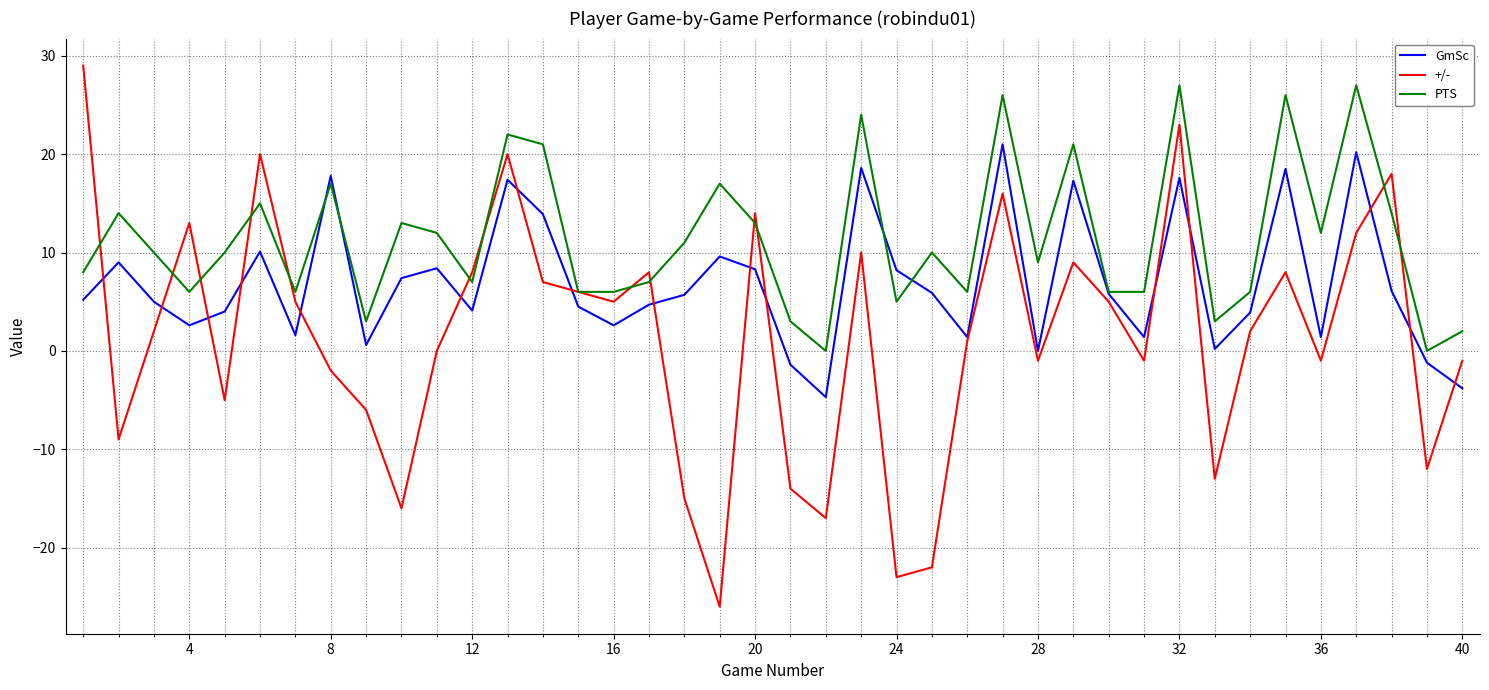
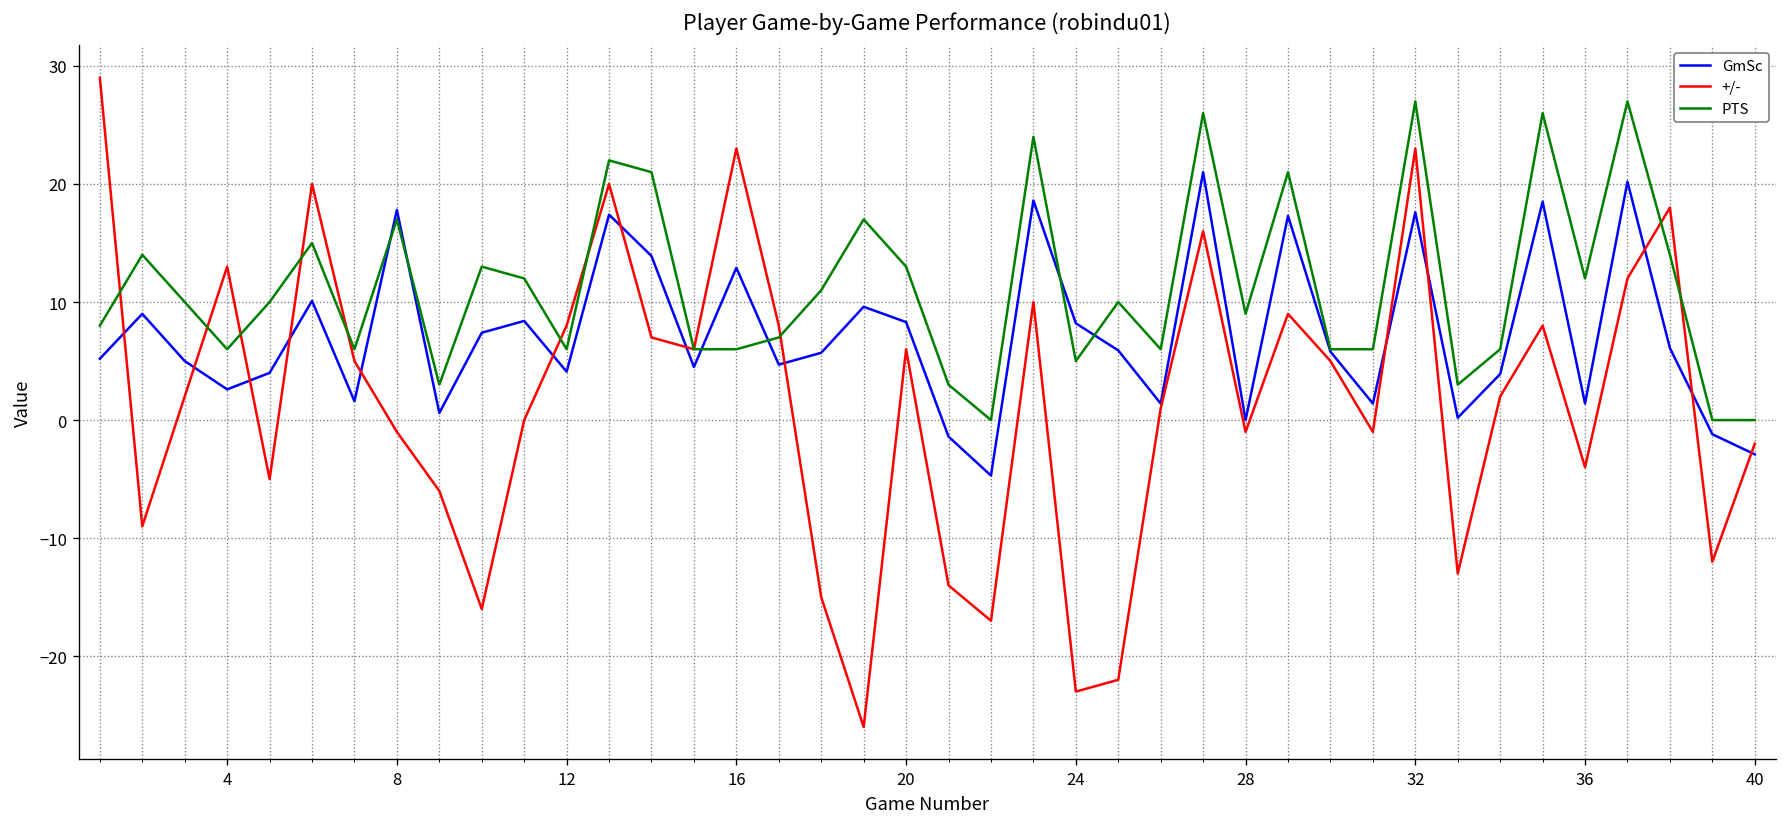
+/-, 8: -2 -> -1
PTS, 12: 7 -> 6
GmSc, 16: 3 -> 13
+/-, 16: 5 -> 23
+/-, 20: 14 -> 6
+/-, 36: -1 -> -4
GmSc, 40: -4 -> -3
+/-, 40: -1 -> -2
PTS, 40: 2 -> 0
